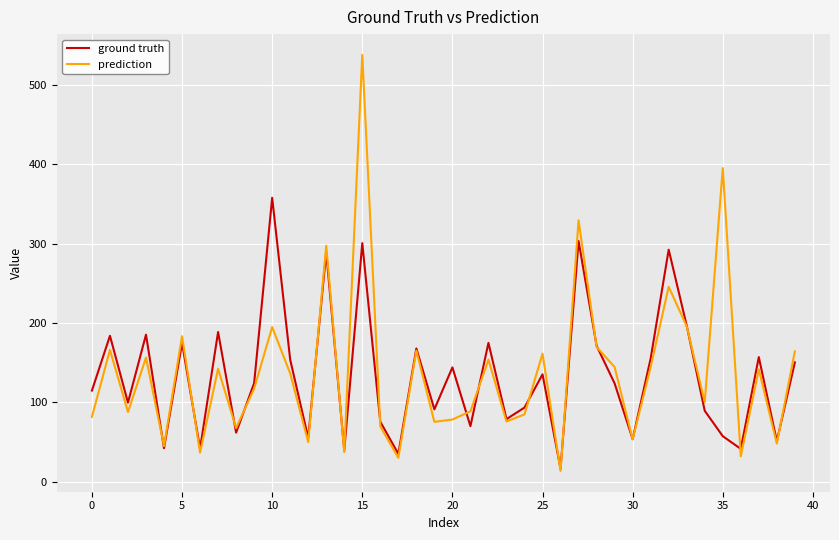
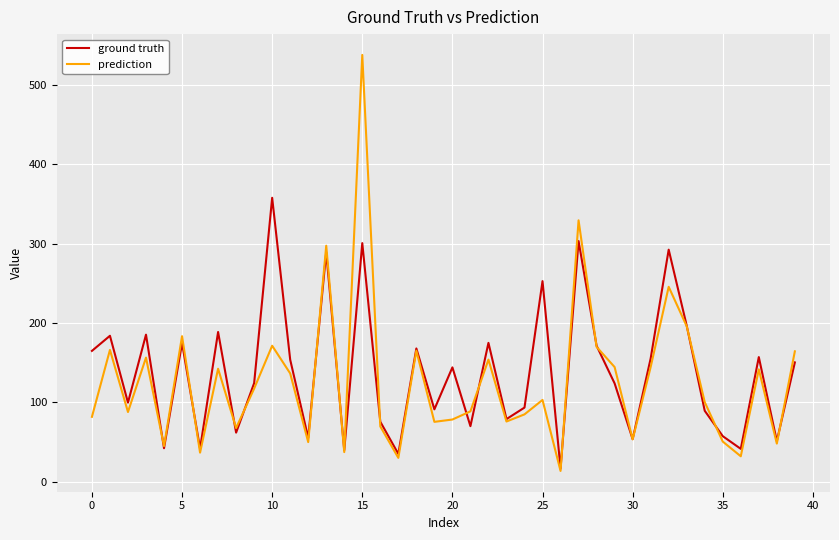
ground truth, 0: 110 -> 160
prediction, 10: 200 -> 170
ground truth, 25: 140 -> 250
prediction, 25: 160 -> 100
prediction, 35: 400 -> 50
